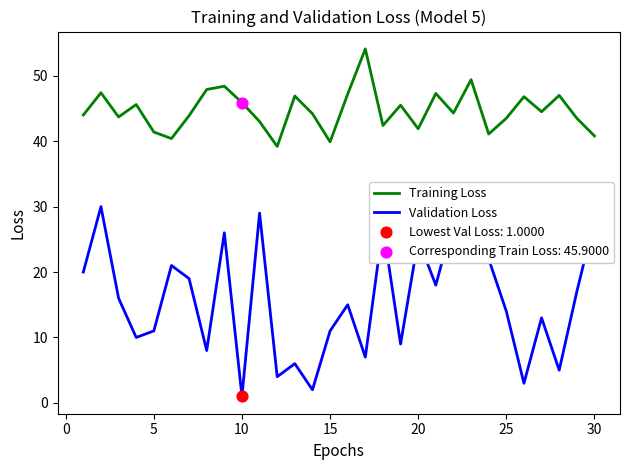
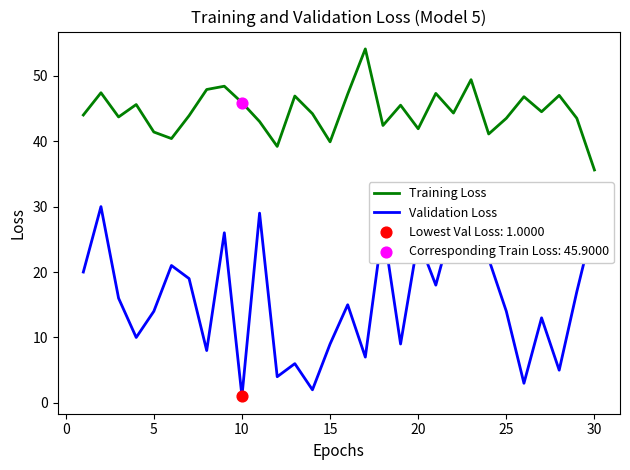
Validation Loss, 5: 11 -> 14
Validation Loss, 15: 11 -> 9
Training Loss, 30: 41 -> 36
